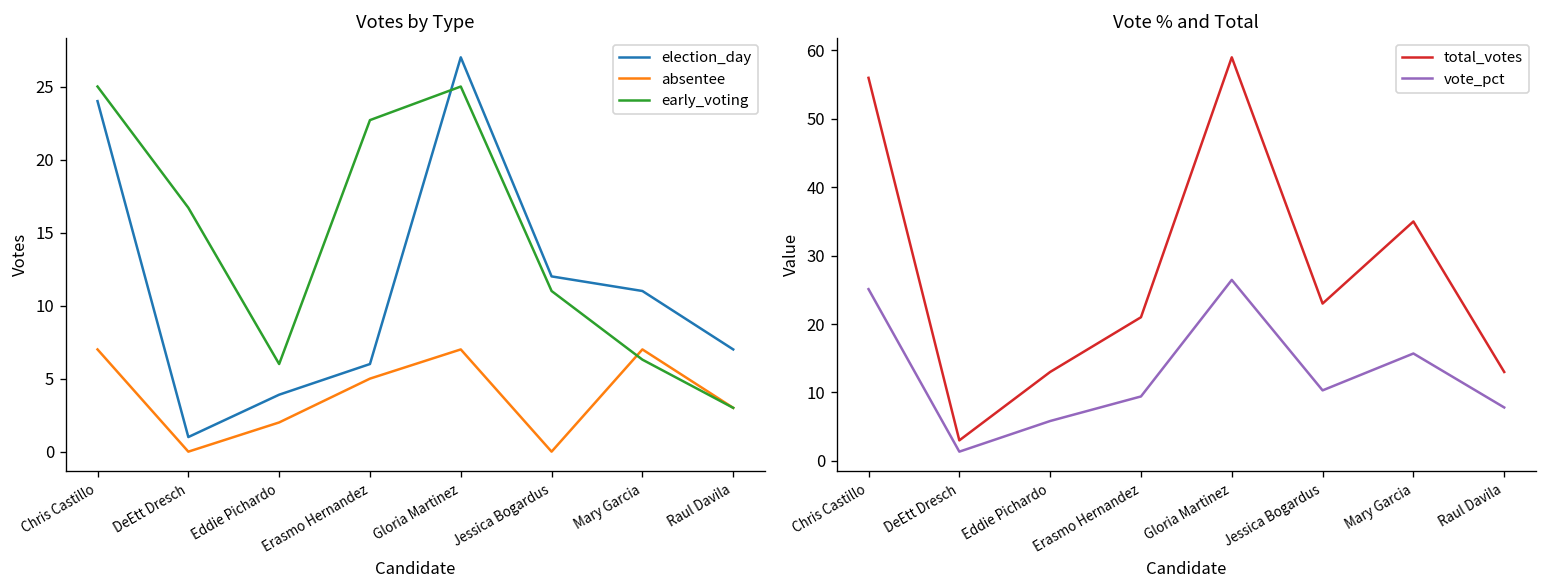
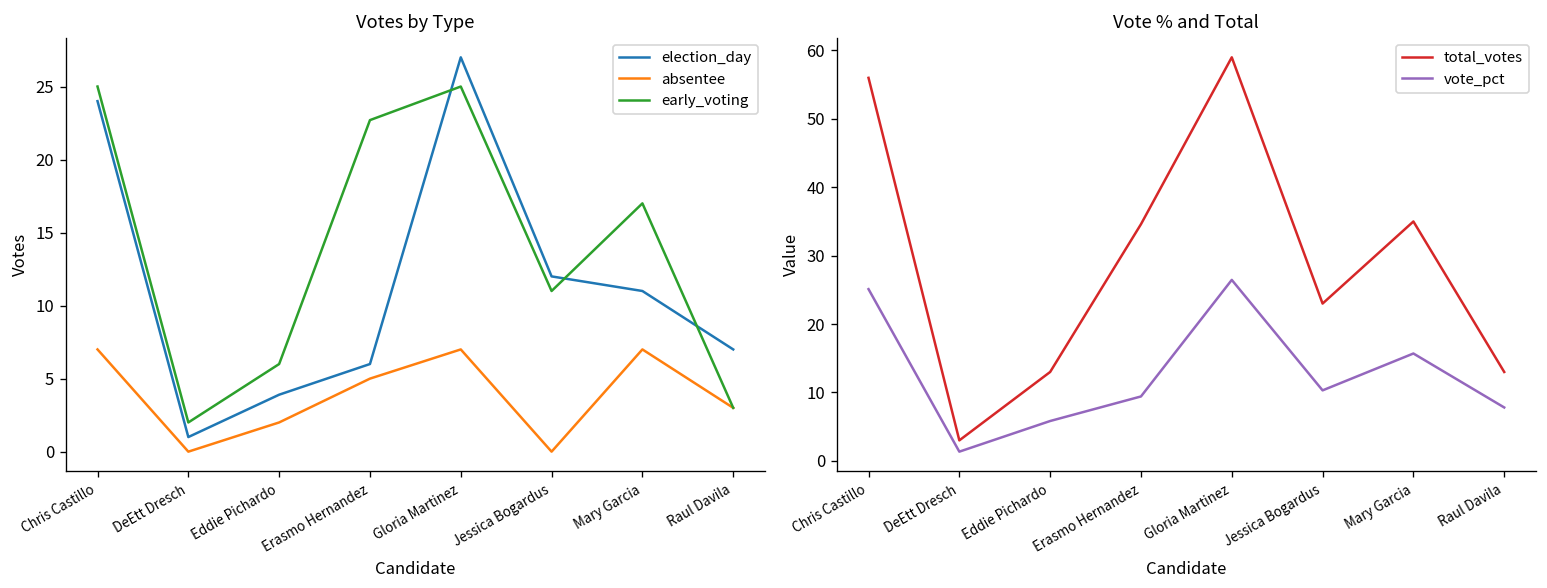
Votes by Type, early_voting, DeEtt Dresch: 16.7 -> 2.0
Votes by Type, early_voting, Mary Garcia: 6.3 -> 17.0
Vote % and Total, total_votes, Erasmo Hernandez: 21 -> 35
